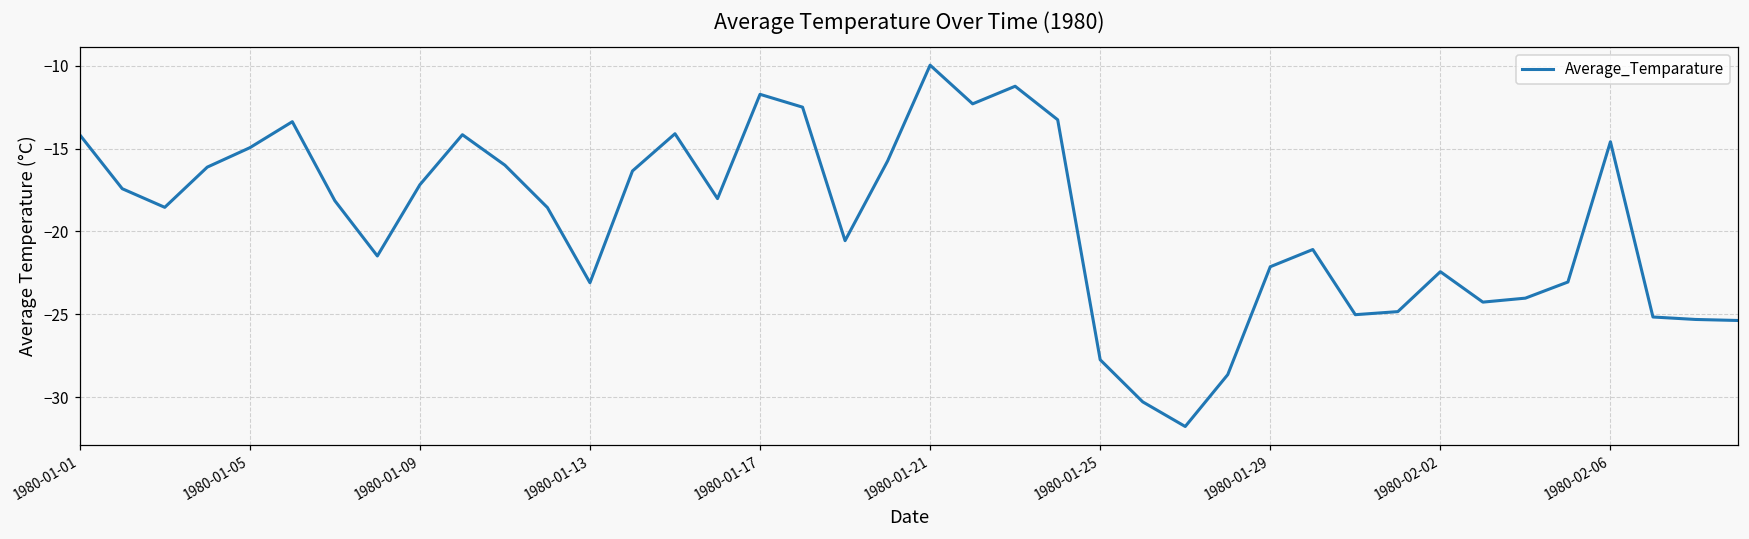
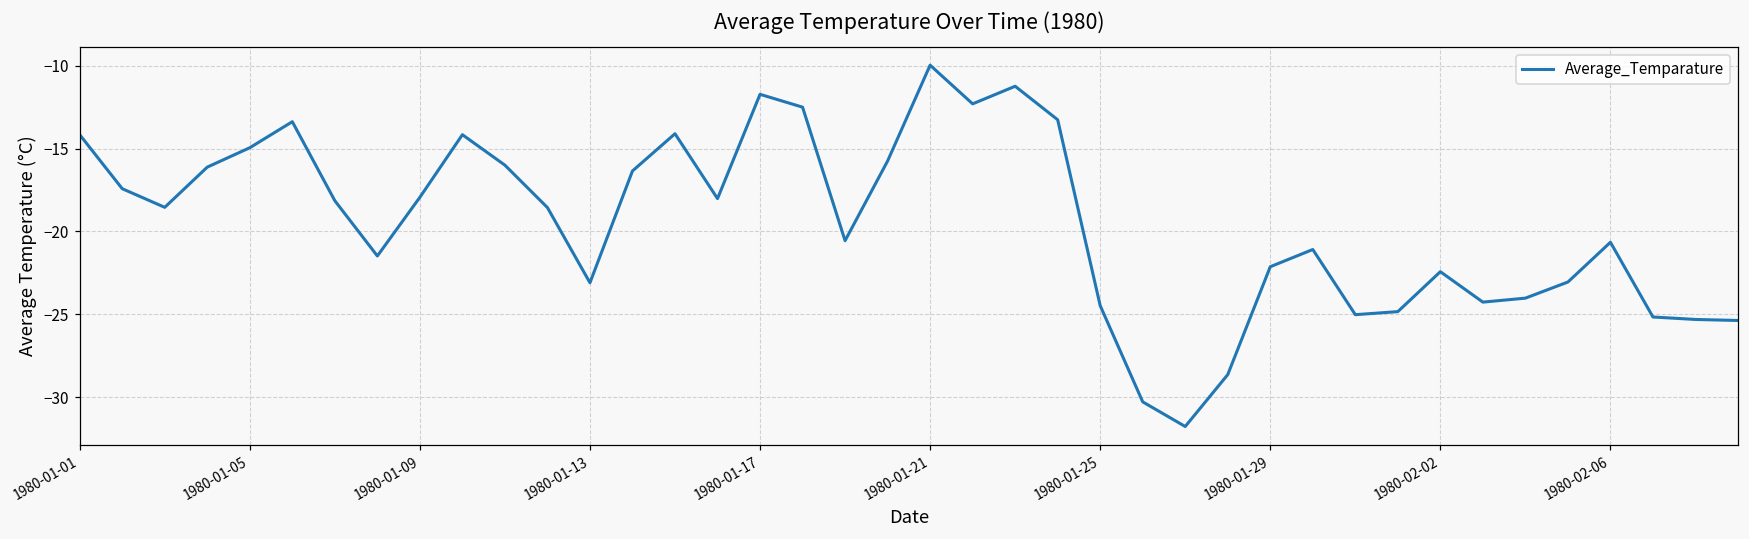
1980-01-09: -17.2 -> -17.9
1980-01-25: -27.7 -> -24.5
1980-02-06: -14.6 -> -20.7
